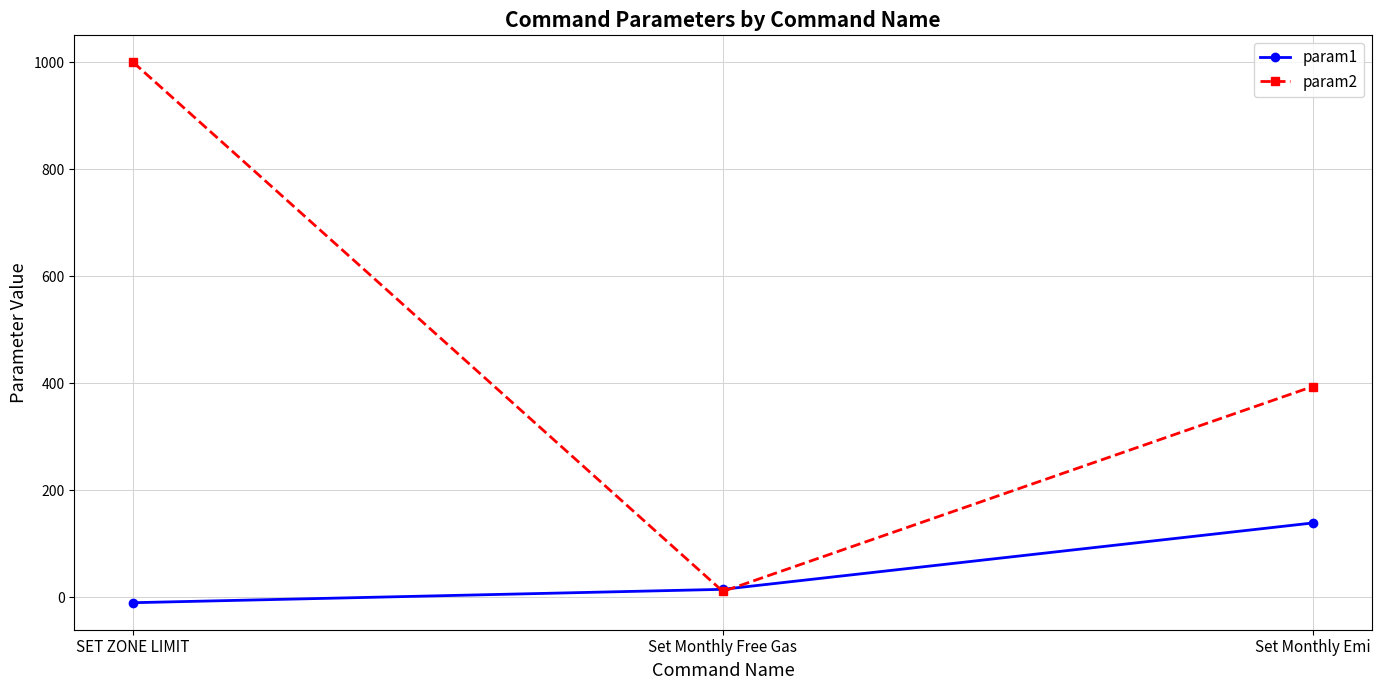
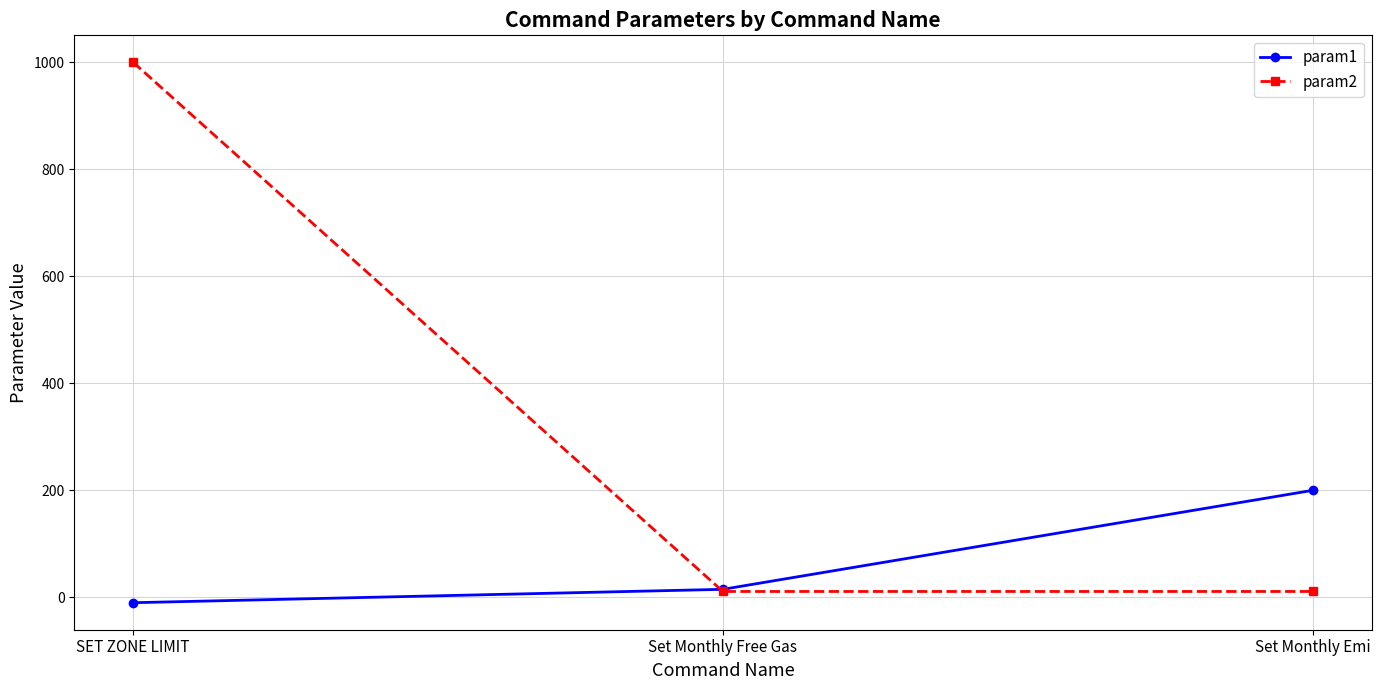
param1, Set Monthly Emi: 140 -> 200
param2, Set Monthly Emi: 390 -> 10
